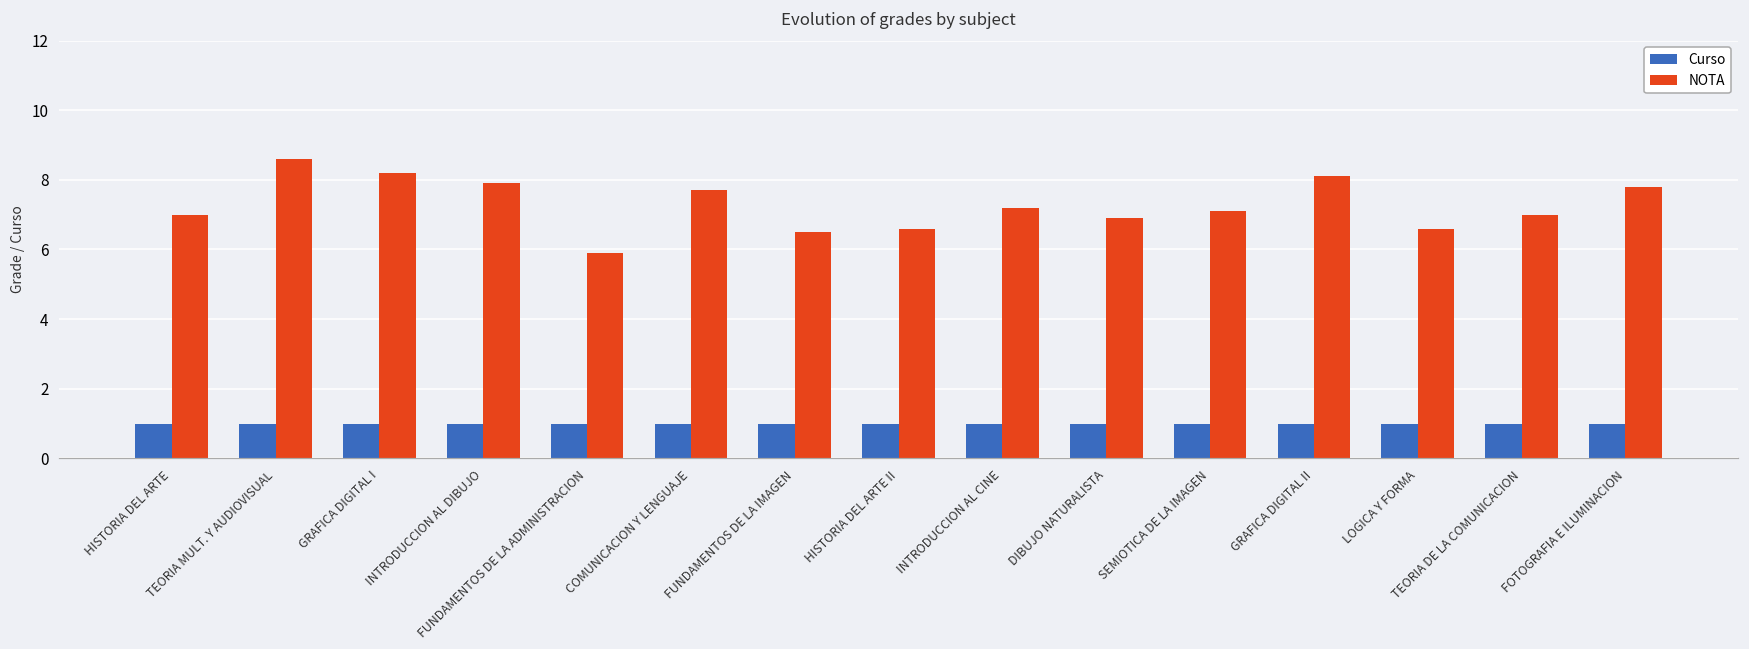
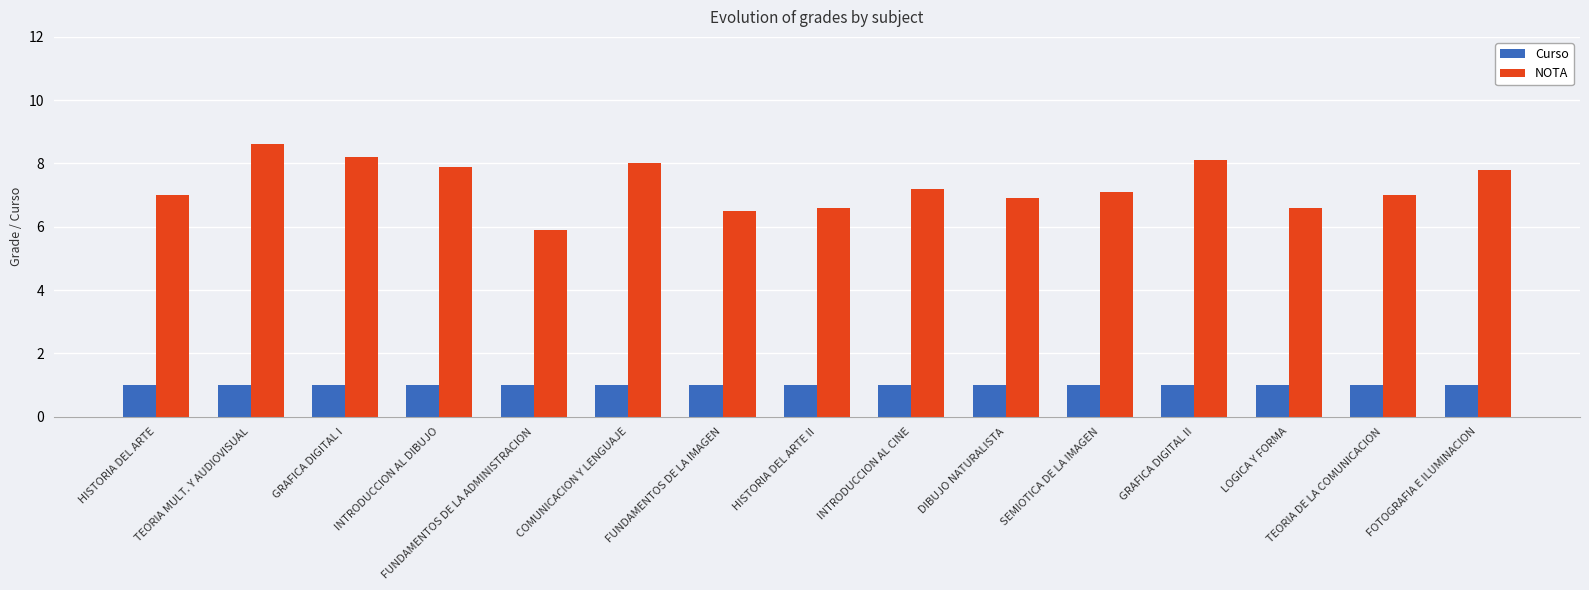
NOTA, COMUNICACION Y LENGUAJE: 7.7 -> 8.0
